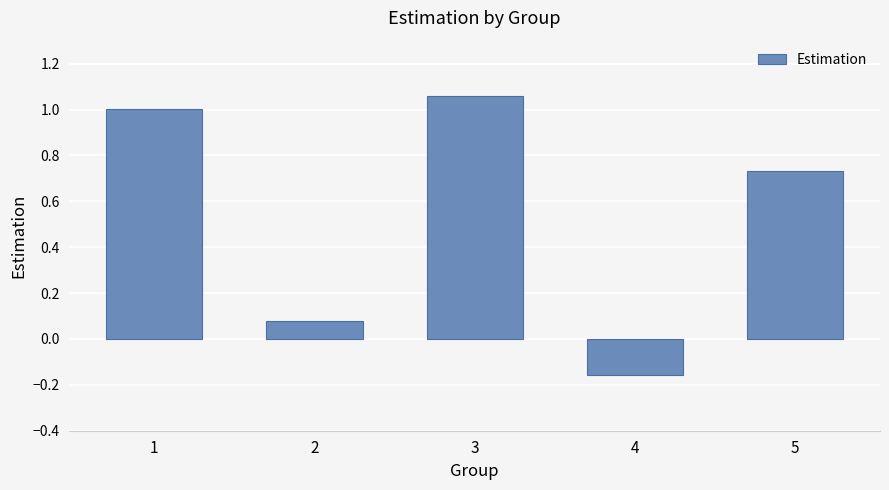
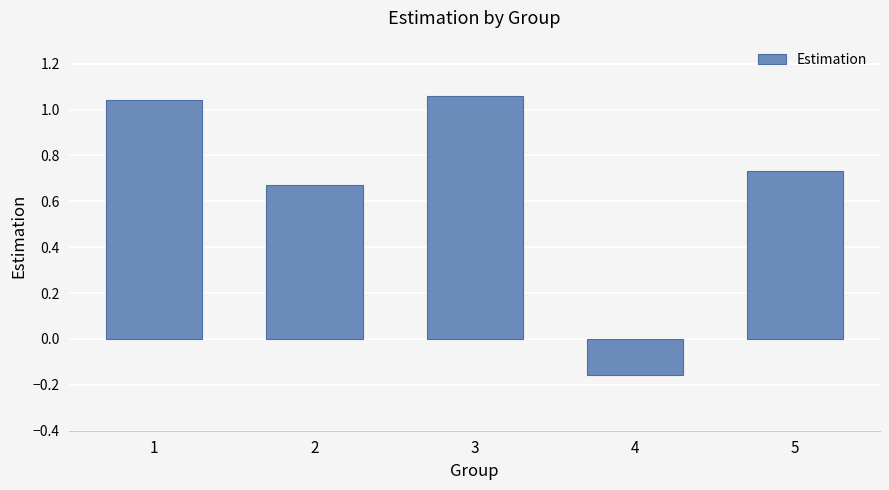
1: 1.00 -> 1.04
2: 0.08 -> 0.67
